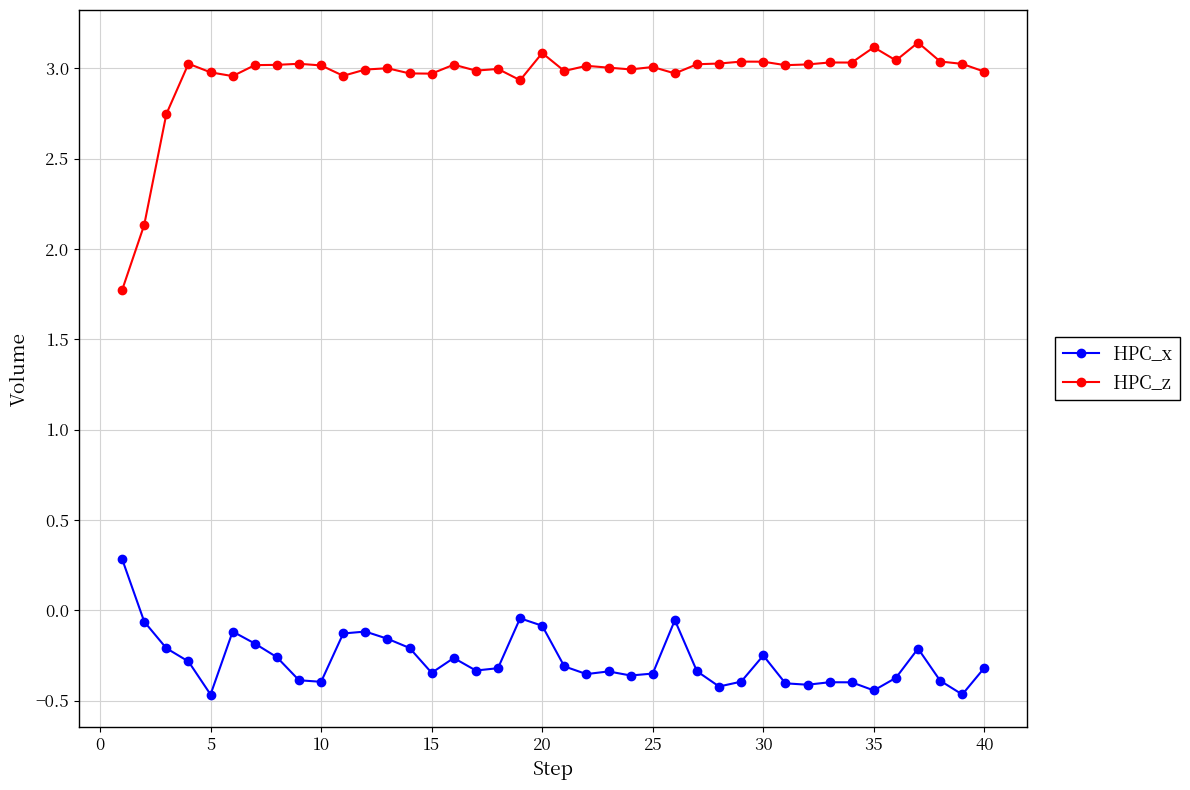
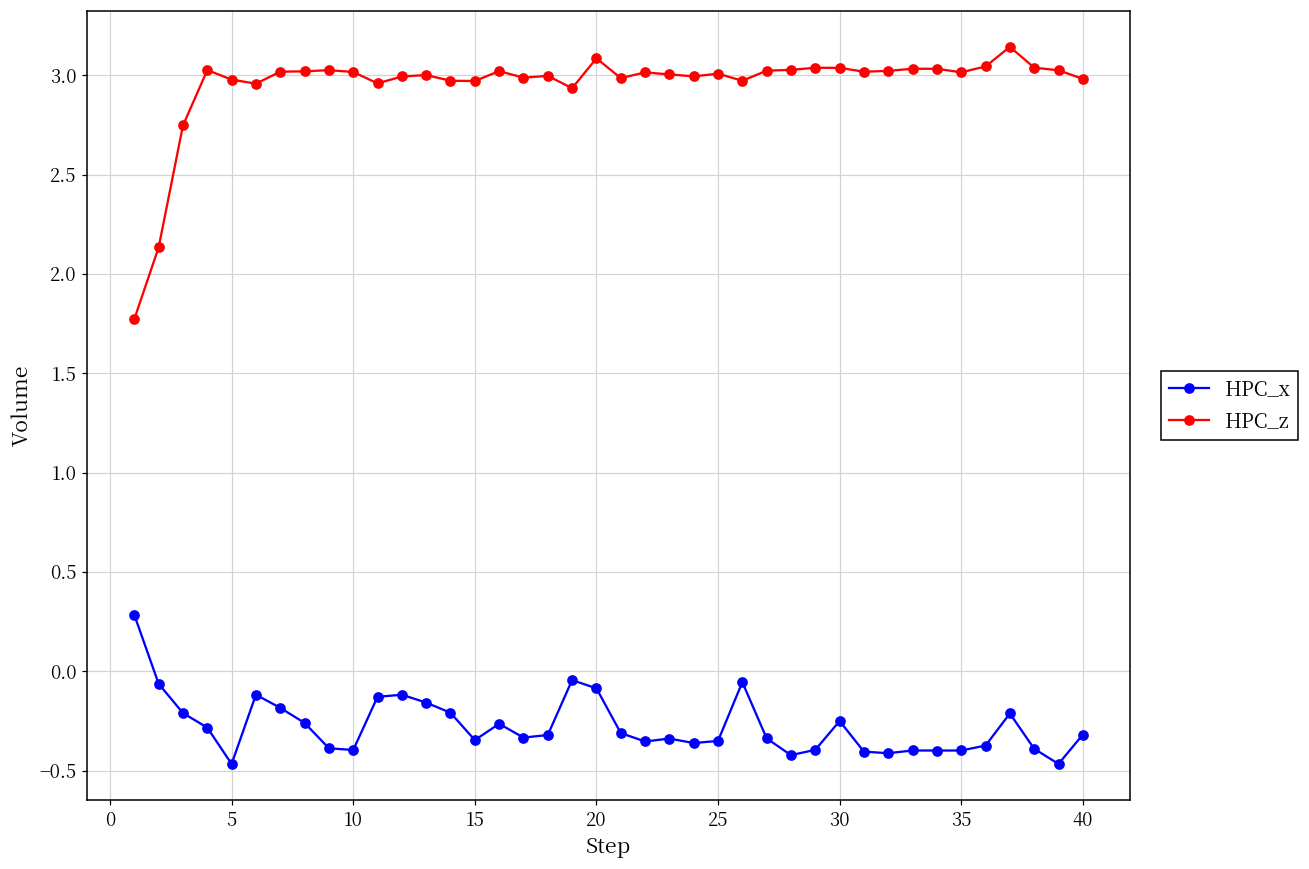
HPC_x, 35: -0.44 -> -0.40
HPC_z, 35: 3.12 -> 3.01
